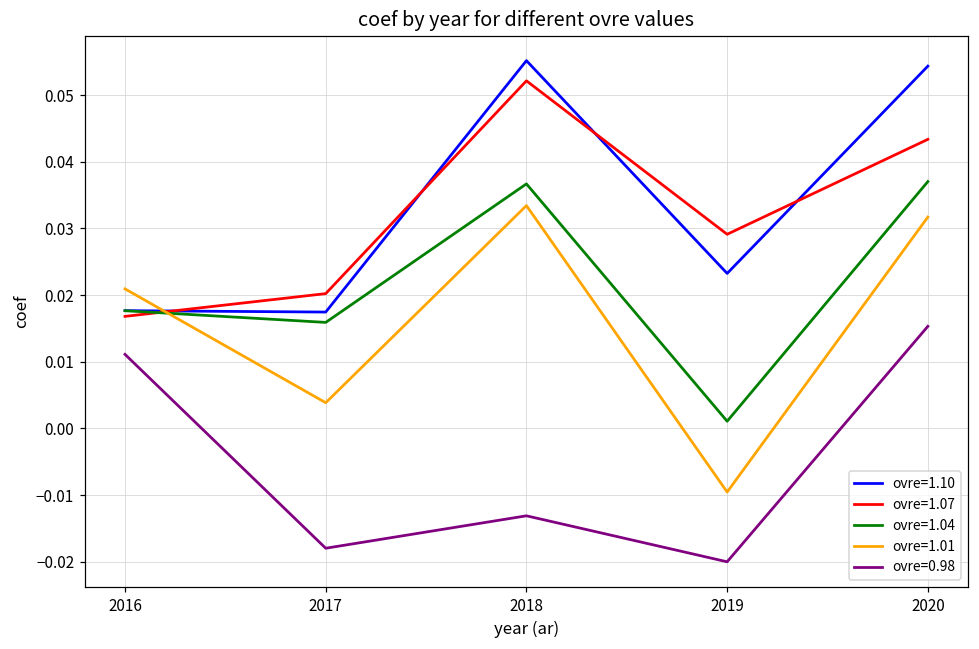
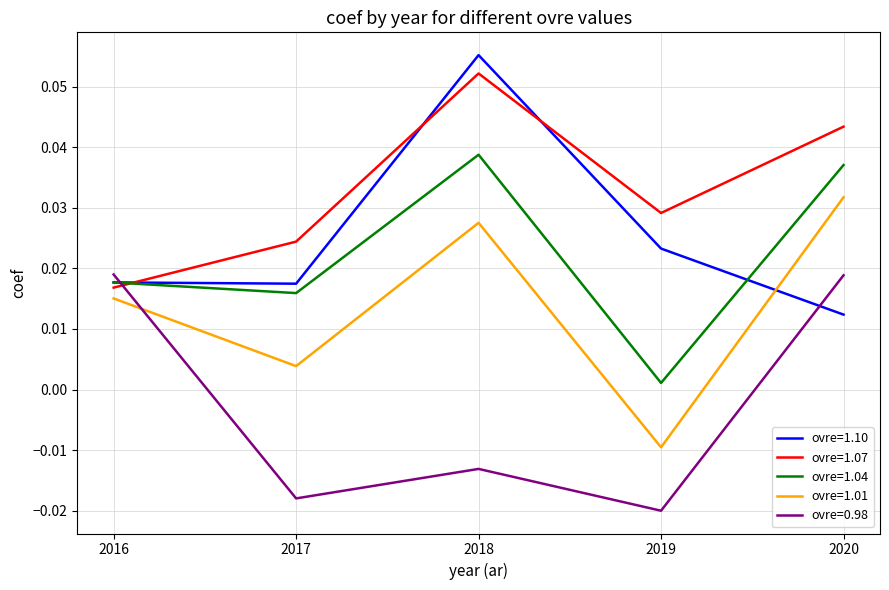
ovre=1.01, 2016: 0.021 -> 0.015
ovre=0.98, 2016: 0.011 -> 0.019
ovre=1.07, 2017: 0.020 -> 0.024
ovre=1.04, 2018: 0.037 -> 0.039
ovre=1.01, 2018: 0.033 -> 0.028
ovre=1.10, 2020: 0.054 -> 0.012
ovre=0.98, 2020: 0.015 -> 0.019
